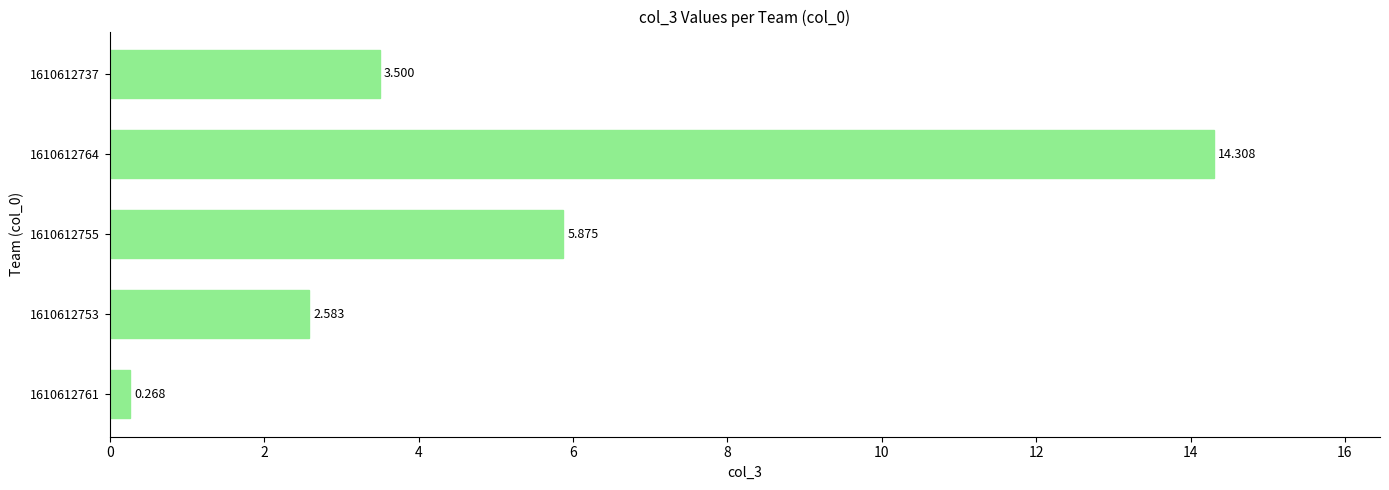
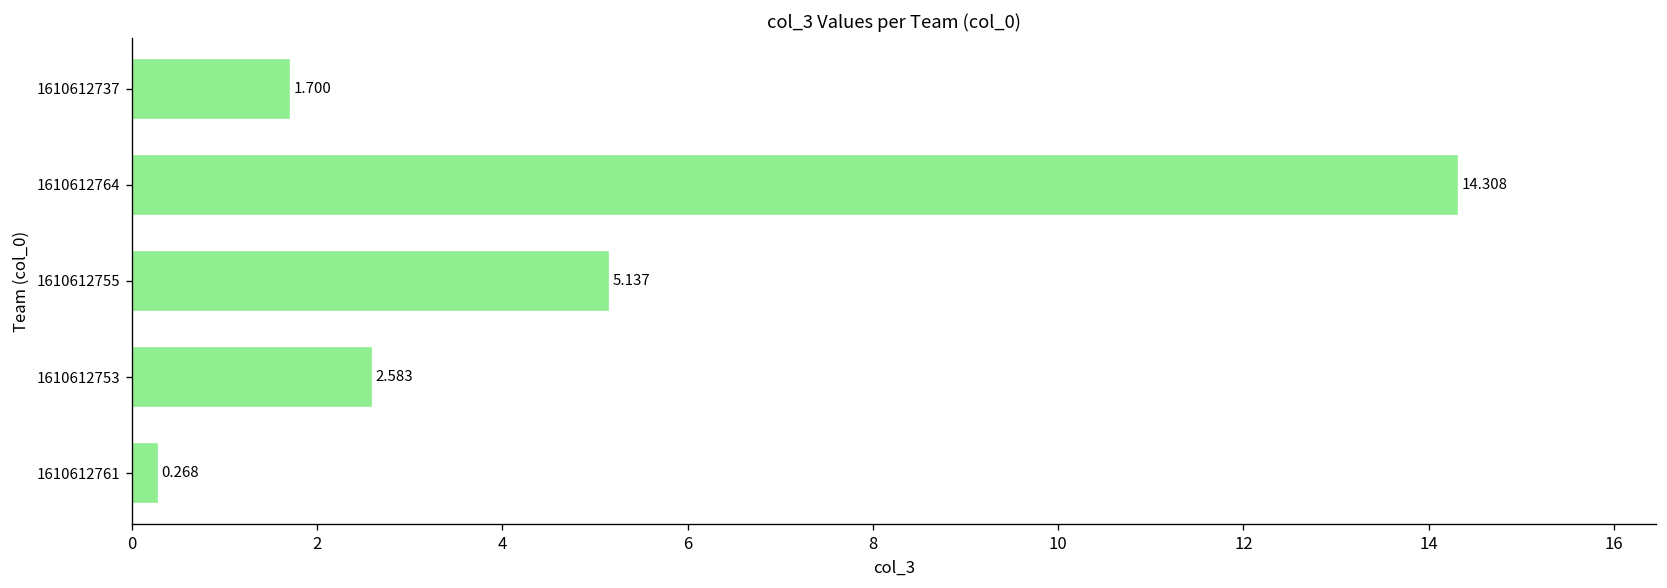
1610612737: 3.500 -> 1.700
1610612755: 5.875 -> 5.137
